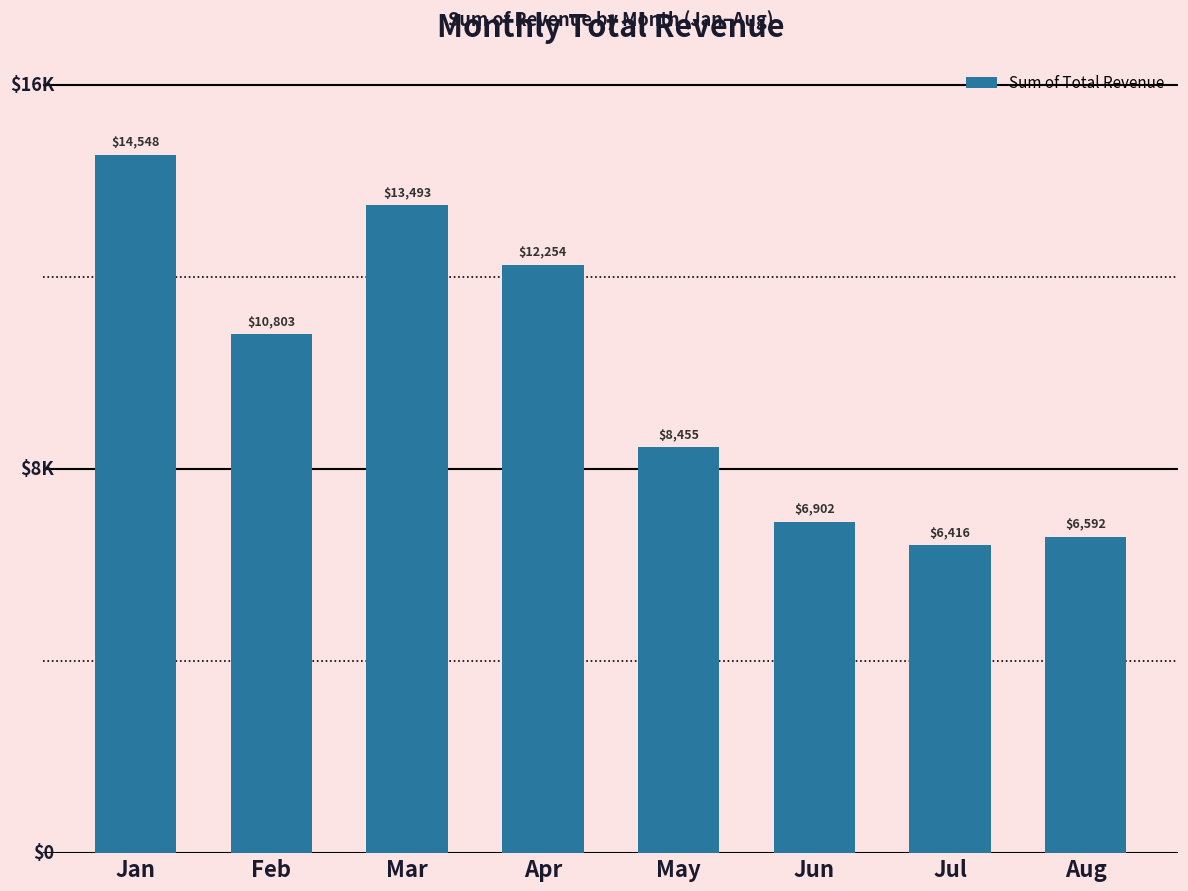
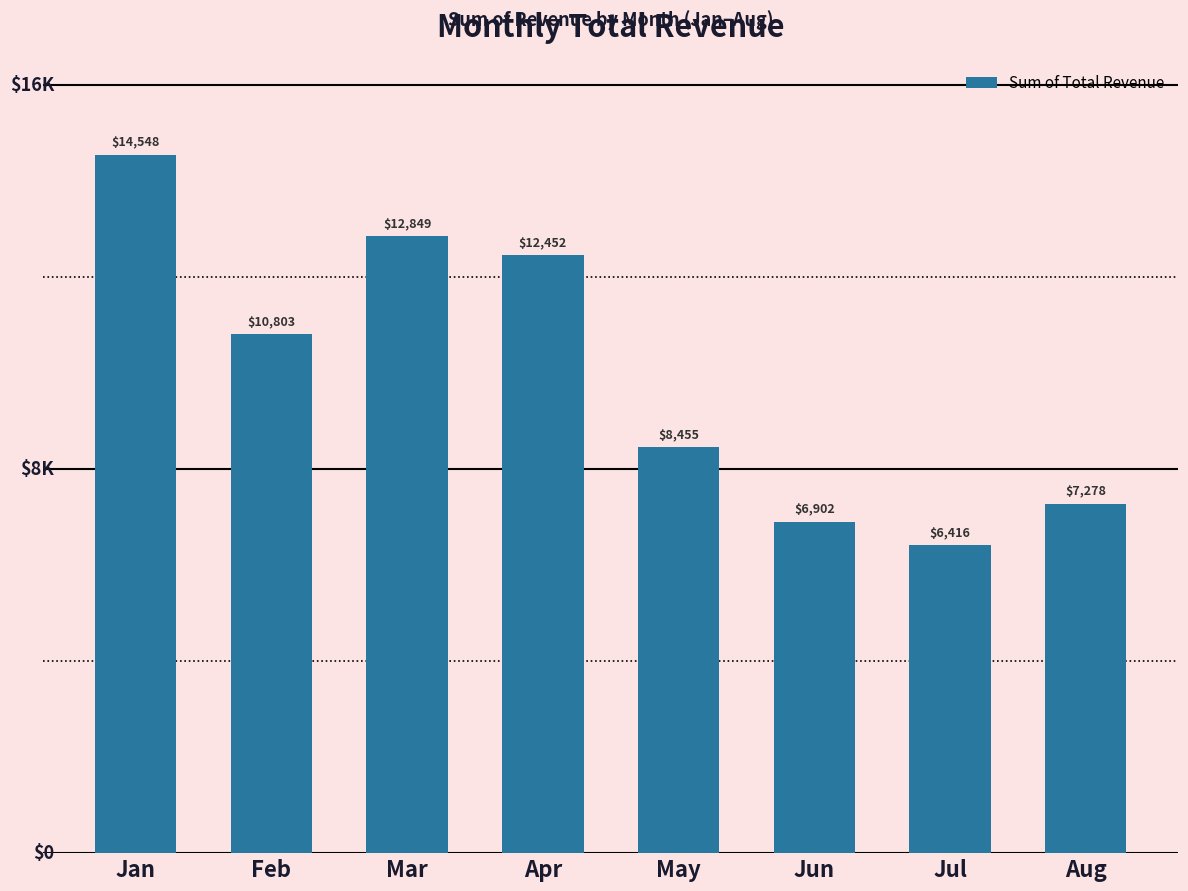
Mar: $13,493 -> $12,849
Apr: $12,254 -> $12,452
Aug: $6,592 -> $7,278
